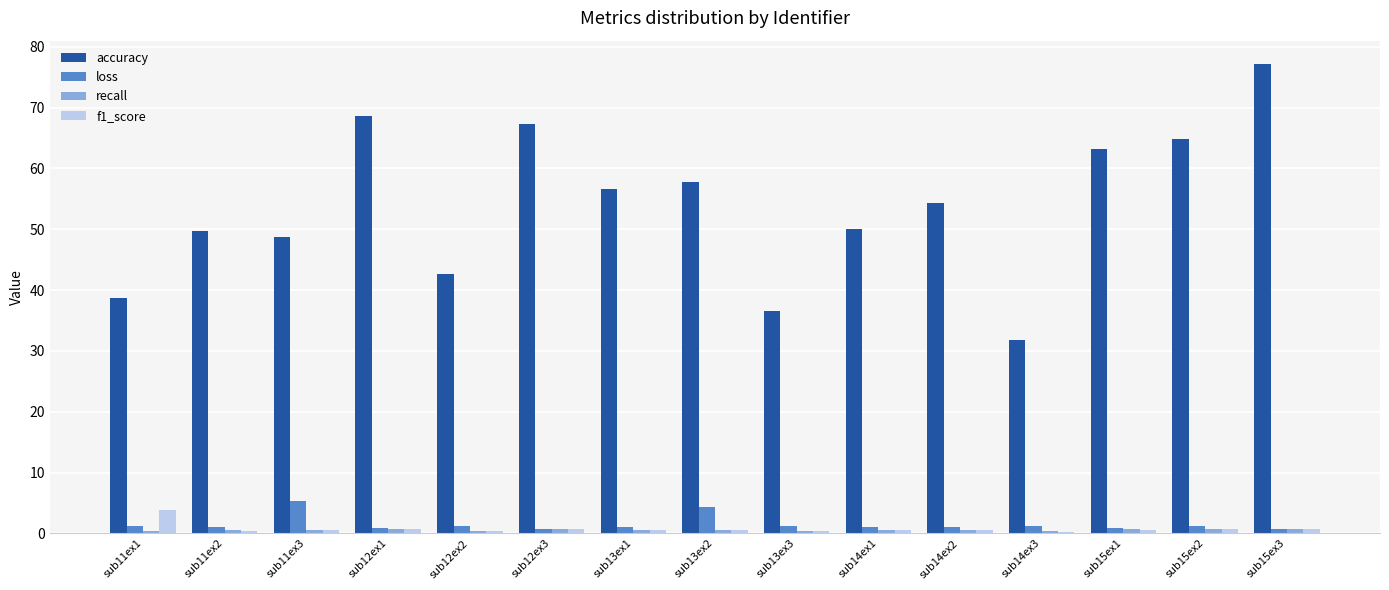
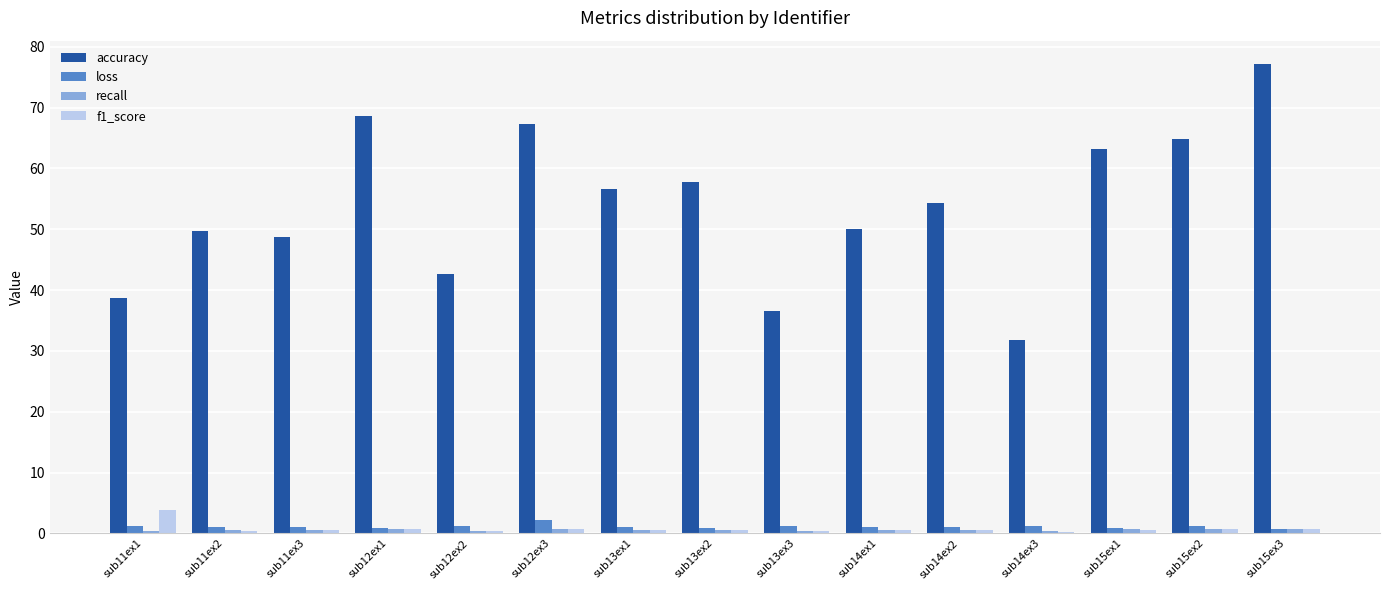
loss, sub11ex3: 5 -> 1
loss, sub12ex3: 1 -> 2
loss, sub13ex2: 4 -> 1
